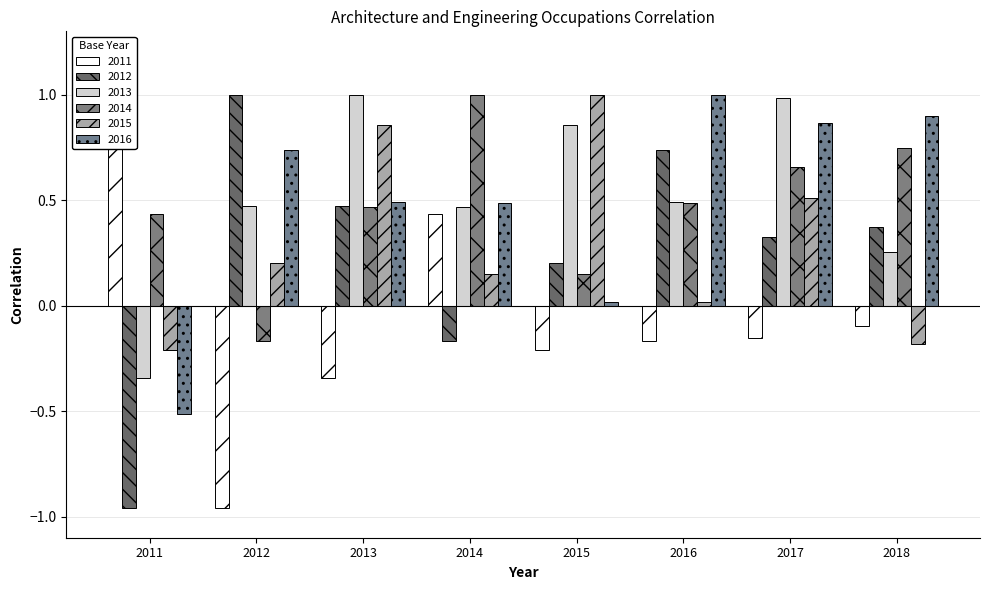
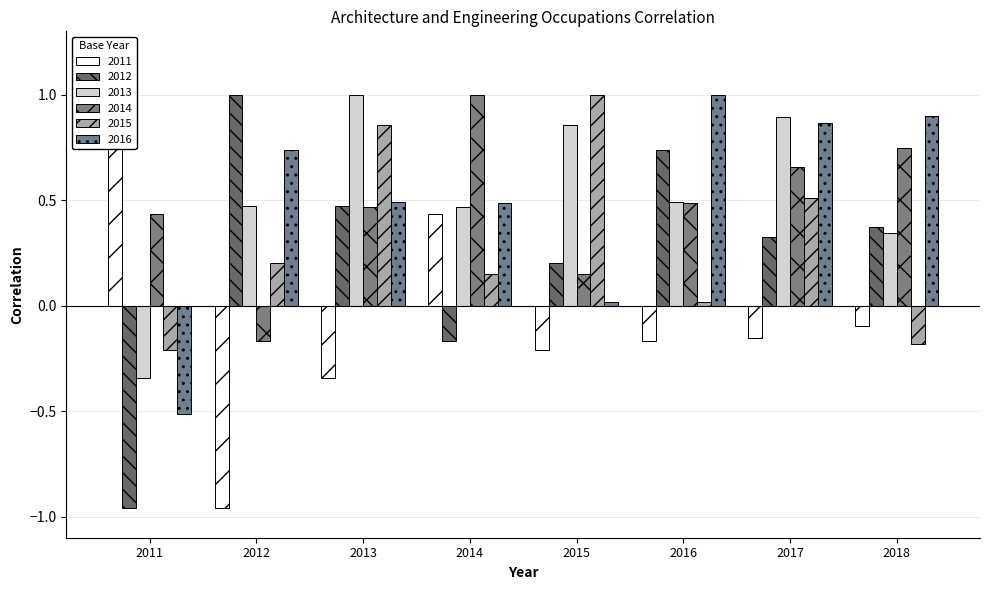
2013, 2017: 0.98 -> 0.89
2013, 2018: 0.25 -> 0.34
